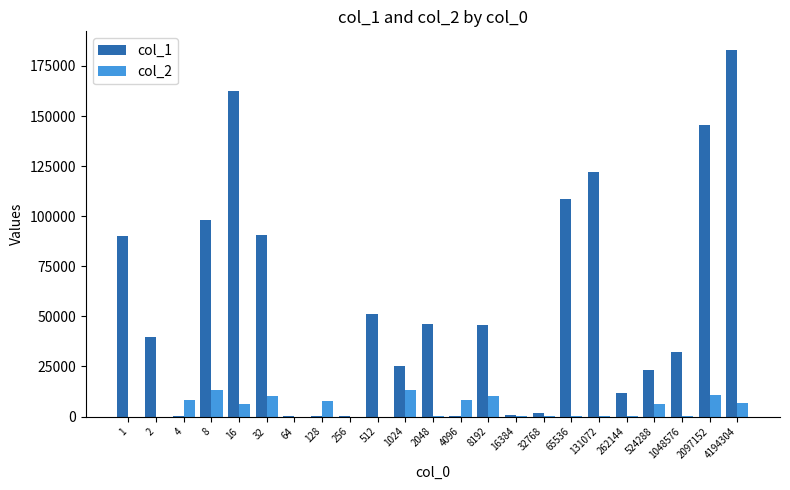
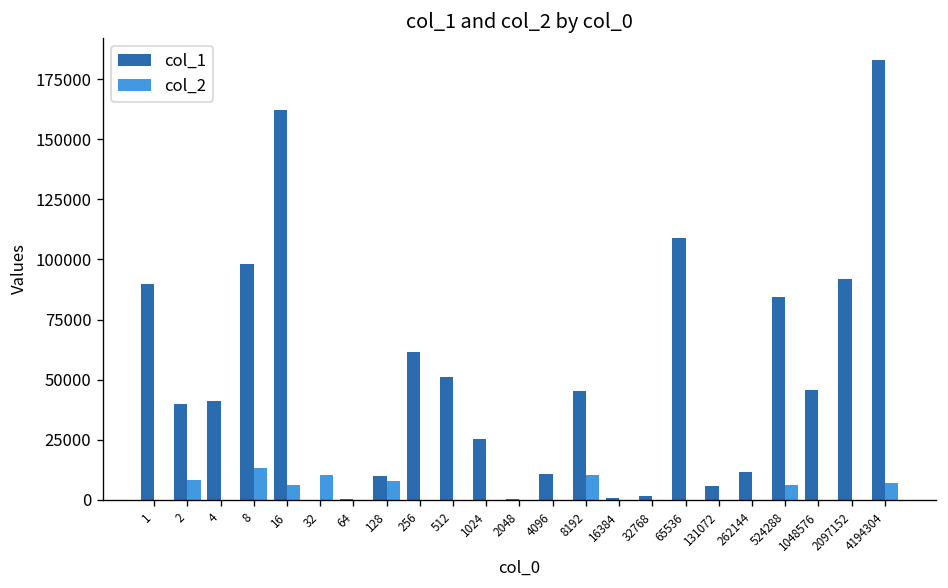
col_2, 2: 0 -> 8000
col_1, 4: 0 -> 41000
col_2, 4: 8000 -> 0
col_1, 32: 91000 -> 0
col_1, 128: 0 -> 10000
col_1, 256: 0 -> 62000
col_2, 1024: 13000 -> 0
col_1, 2048: 46000 -> 0
col_1, 4096: 0 -> 11000
col_2, 4096: 8000 -> 0
col_1, 131072: 122000 -> 6000
col_1, 524288: 23000 -> 84000
col_1, 1048576: 32000 -> 46000
col_1, 2097152: 145000 -> 92000
col_2, 2097152: 11000 -> 0
